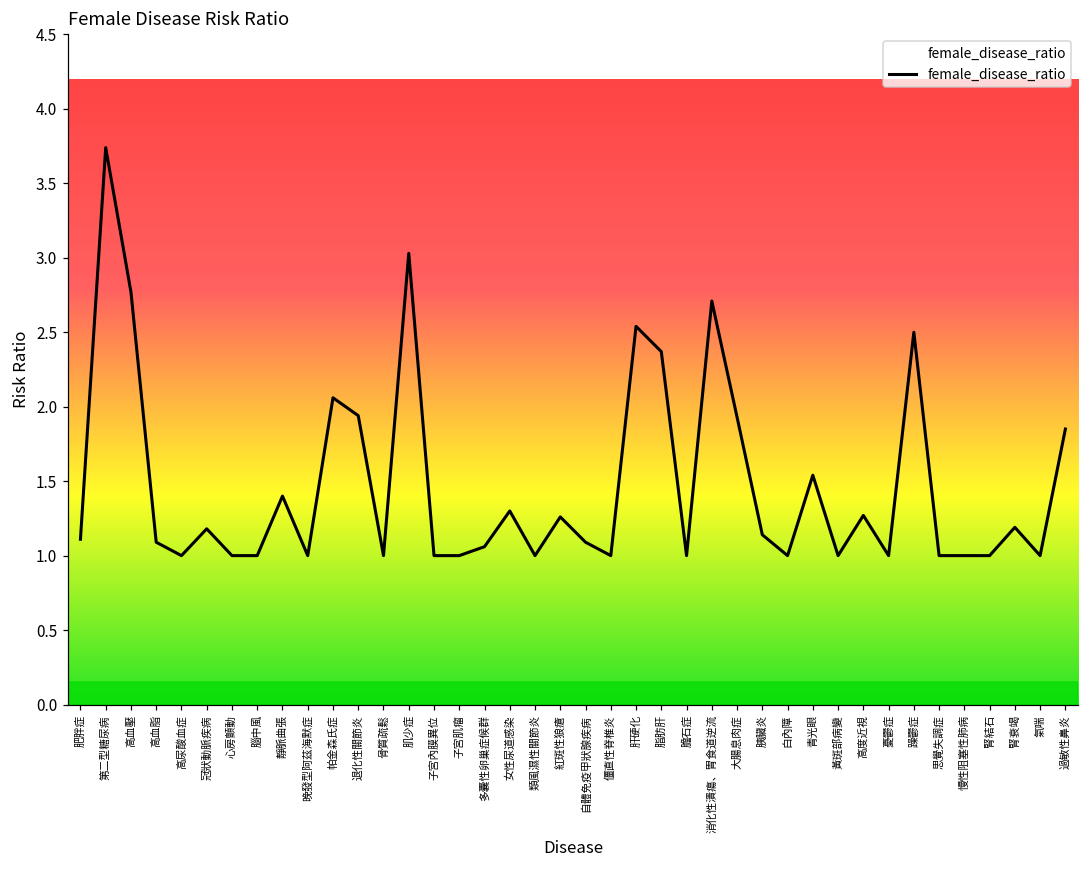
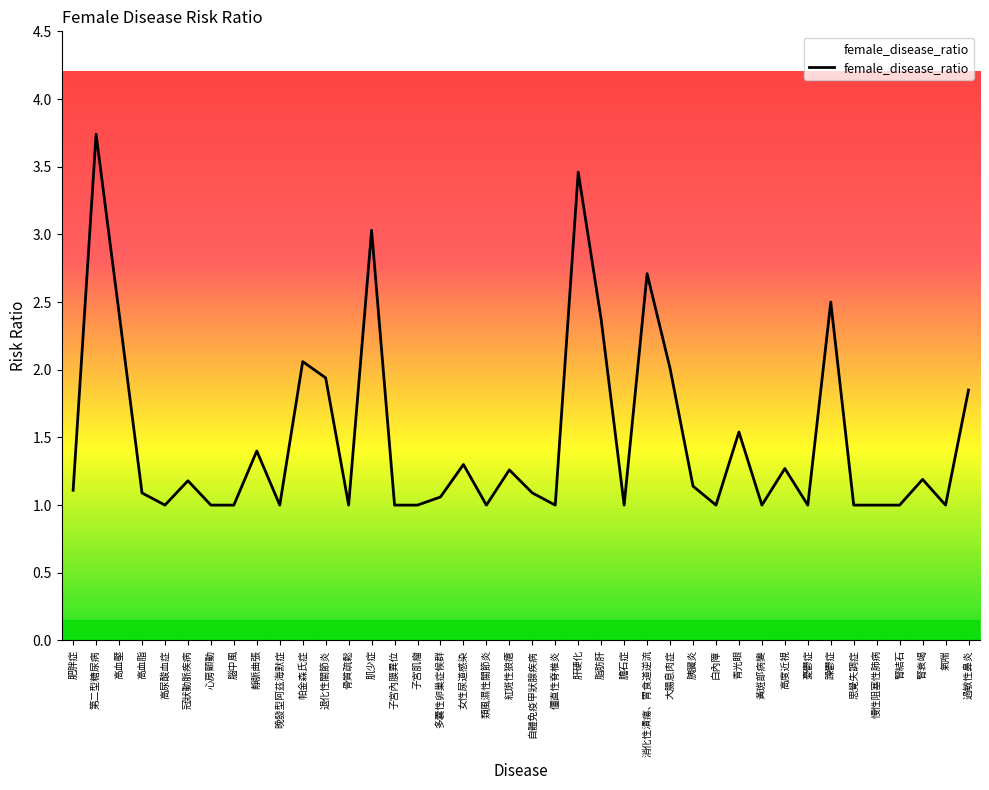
高血壓: 2.77 -> 2.42
肝硬化: 2.54 -> 3.46
大腸息肉症: 1.93 -> 2.01
